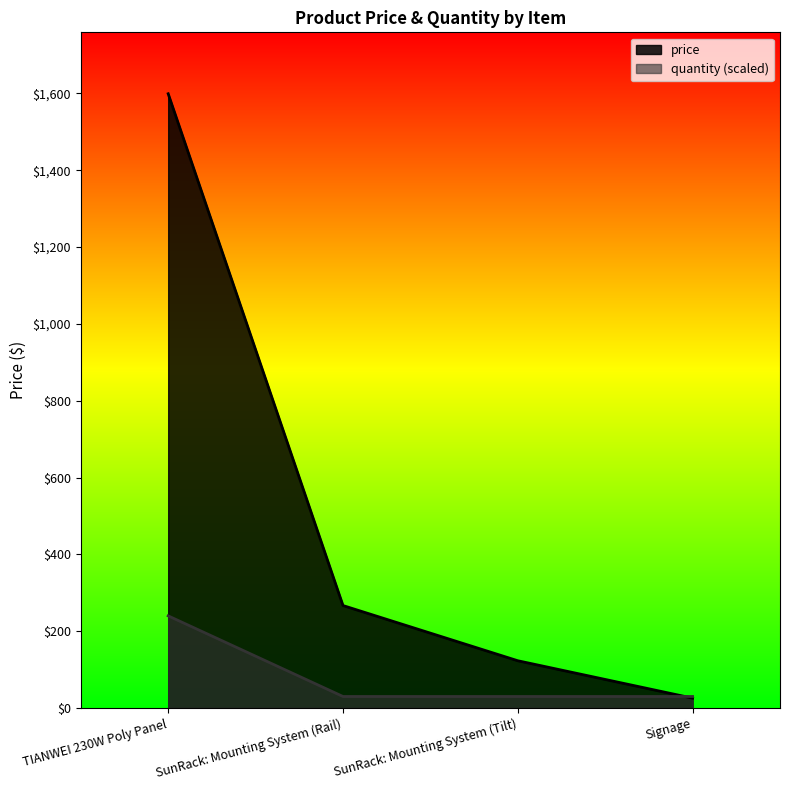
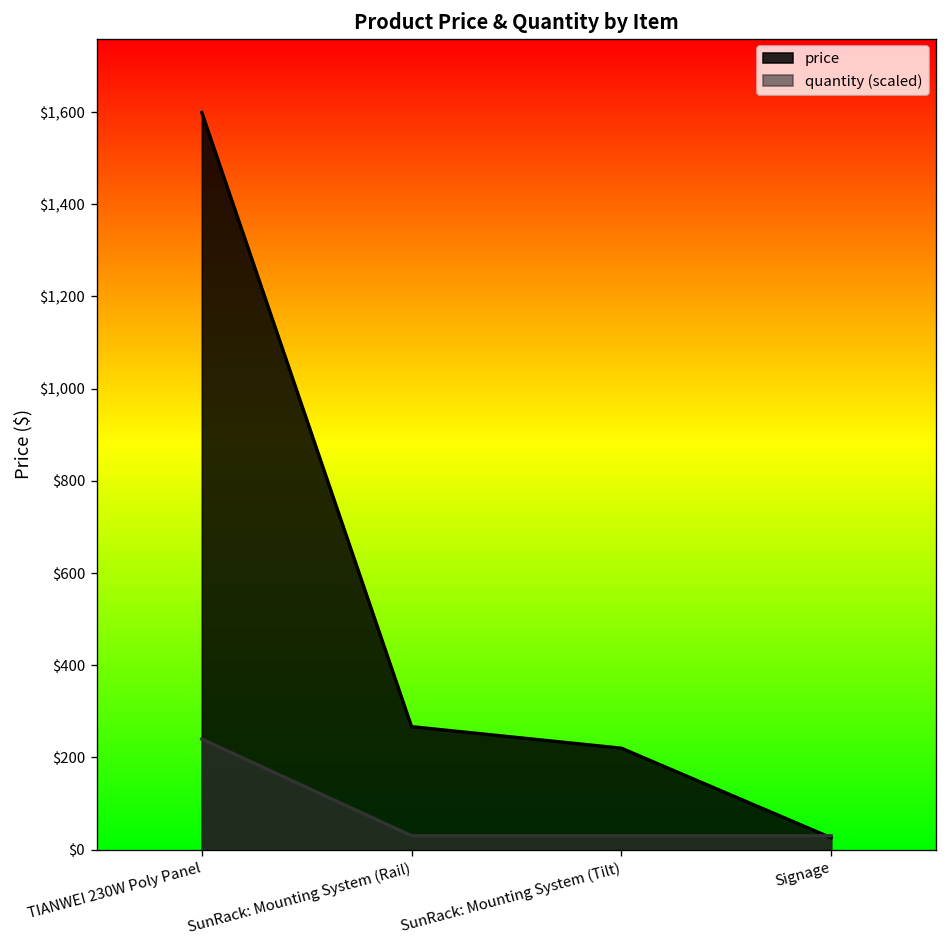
price, SunRack: Mounting System (Tilt): $120 -> $220
